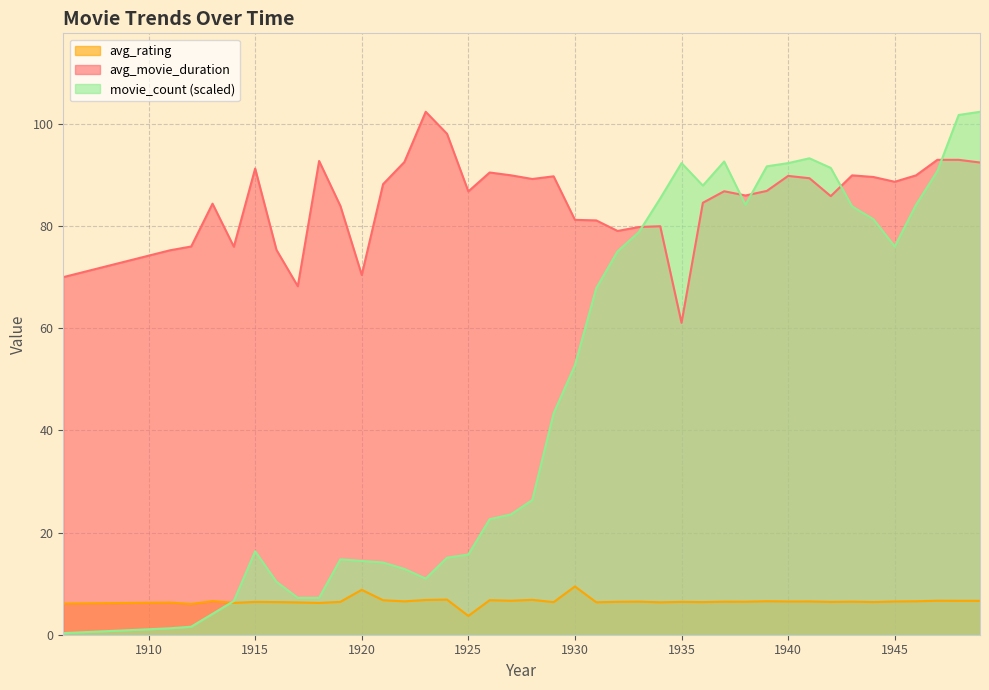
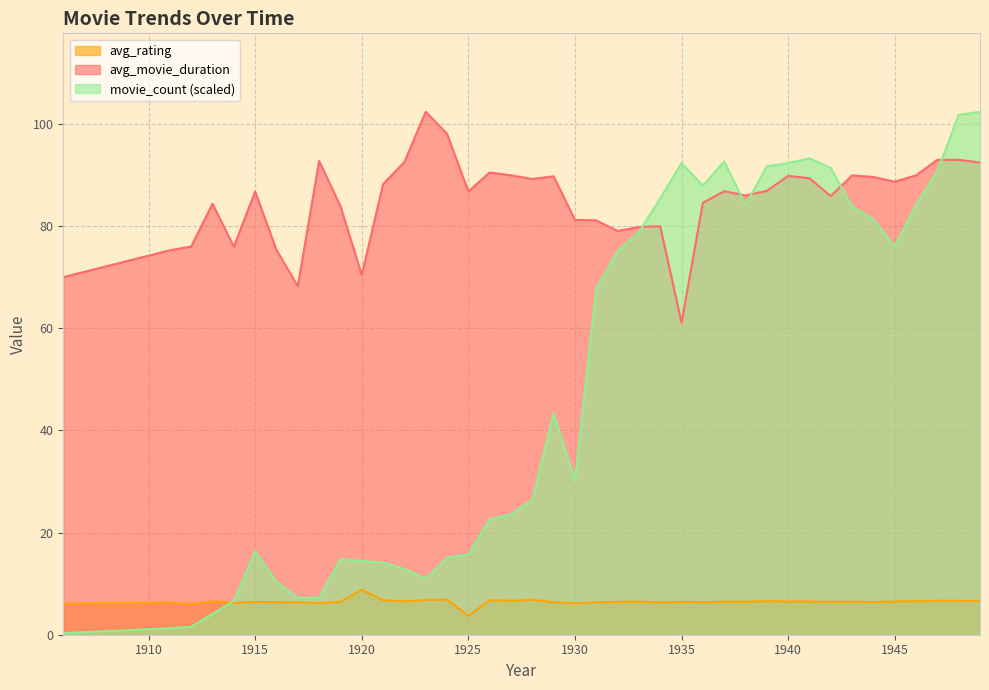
avg_movie_duration, 1915: 91 -> 87
avg_rating, 1930: 9 -> 6
movie_count (scaled), 1930: 53 -> 30
